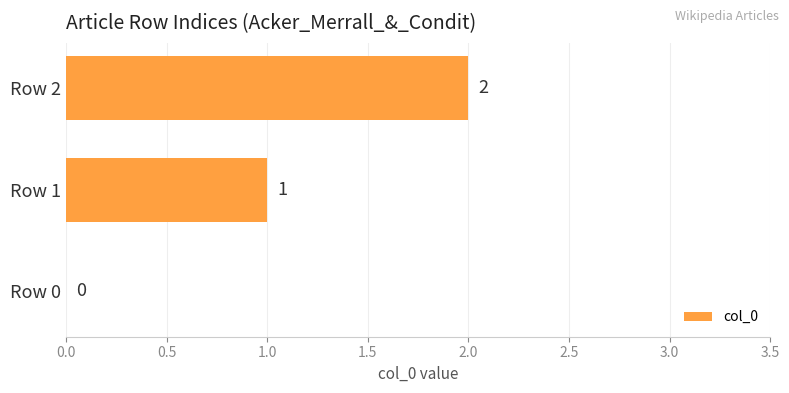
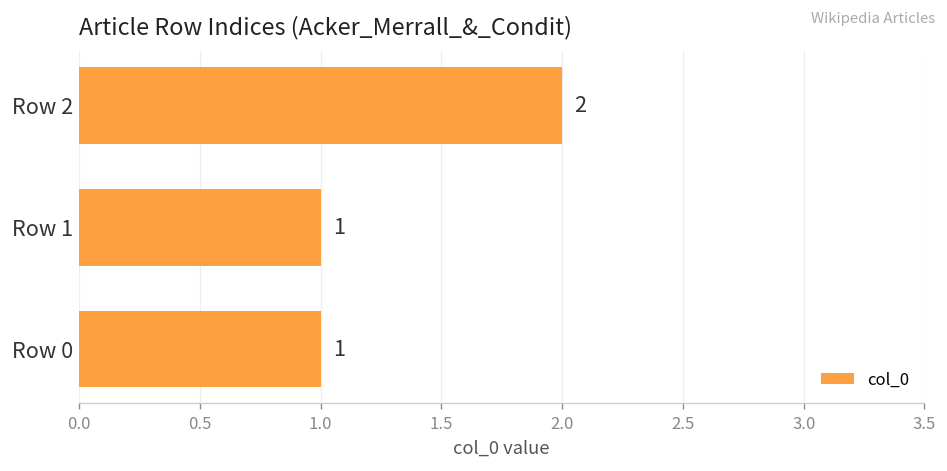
Row 0: 0 -> 1
